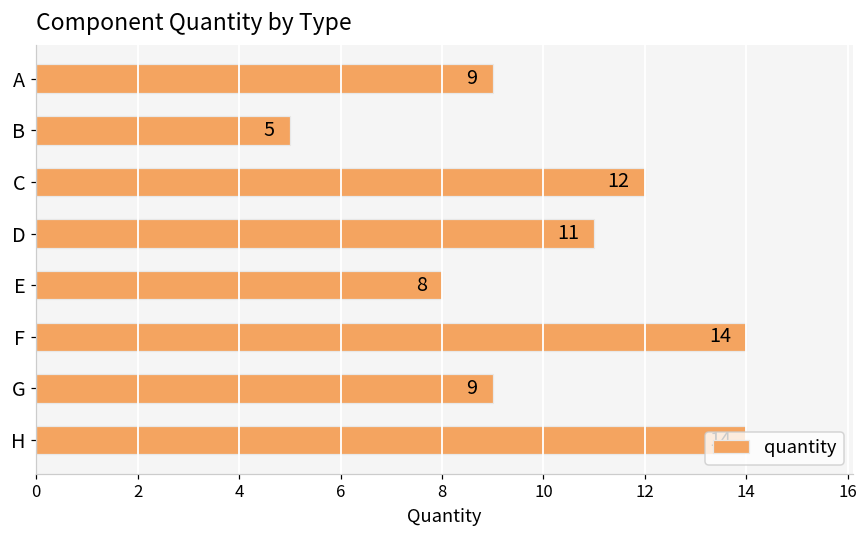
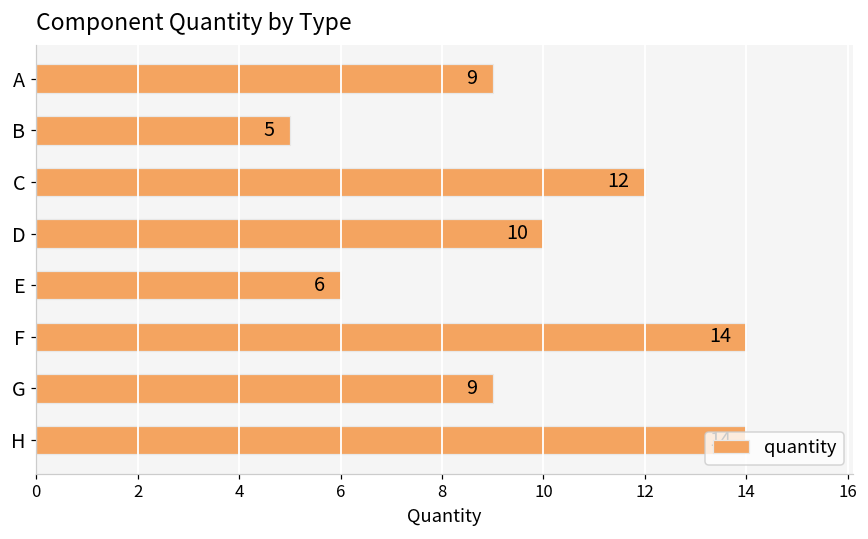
D: 11 -> 10
E: 8 -> 6
